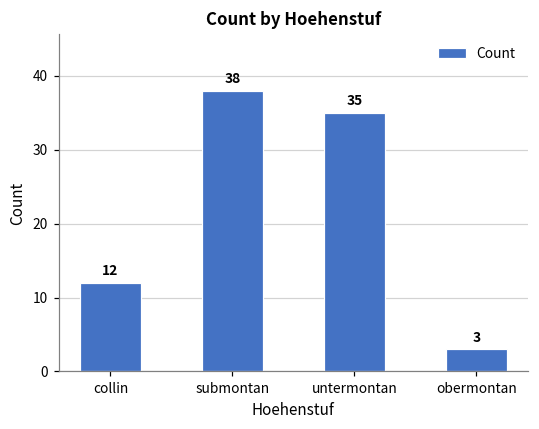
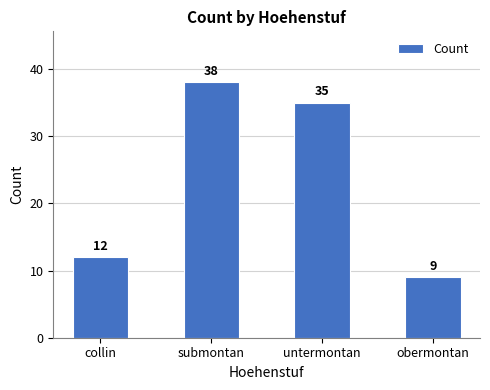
obermontan: 3 -> 9
